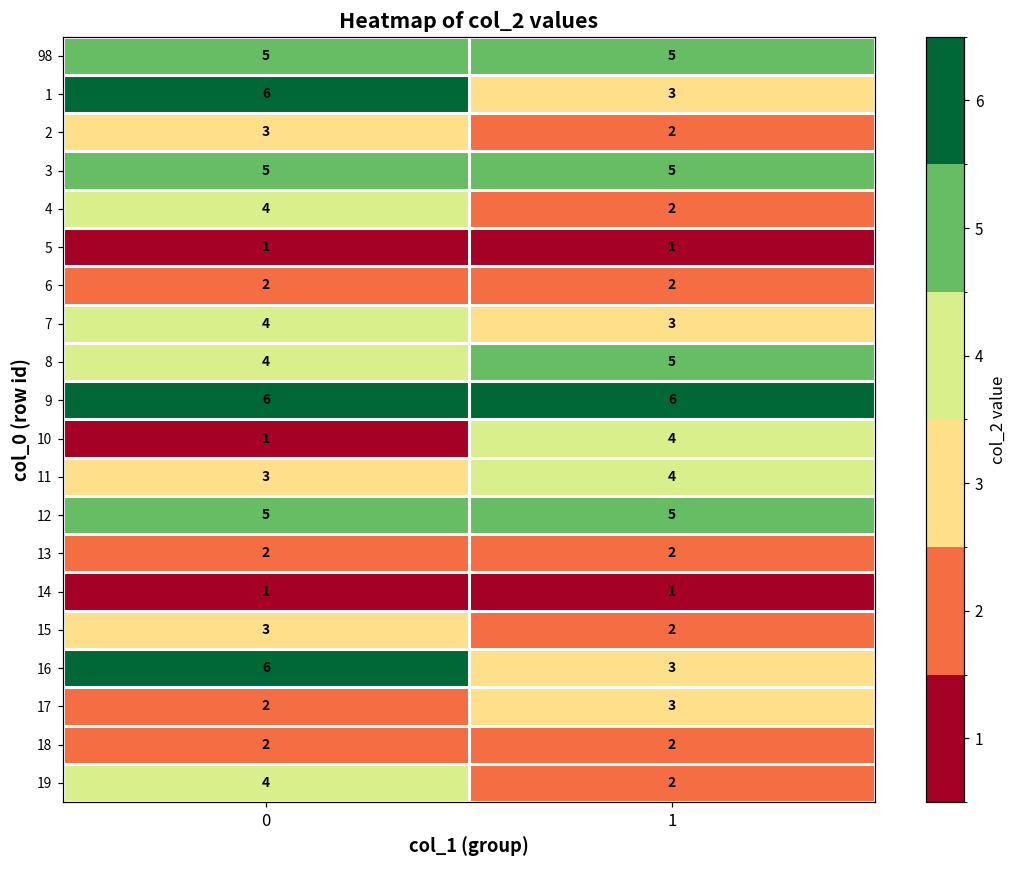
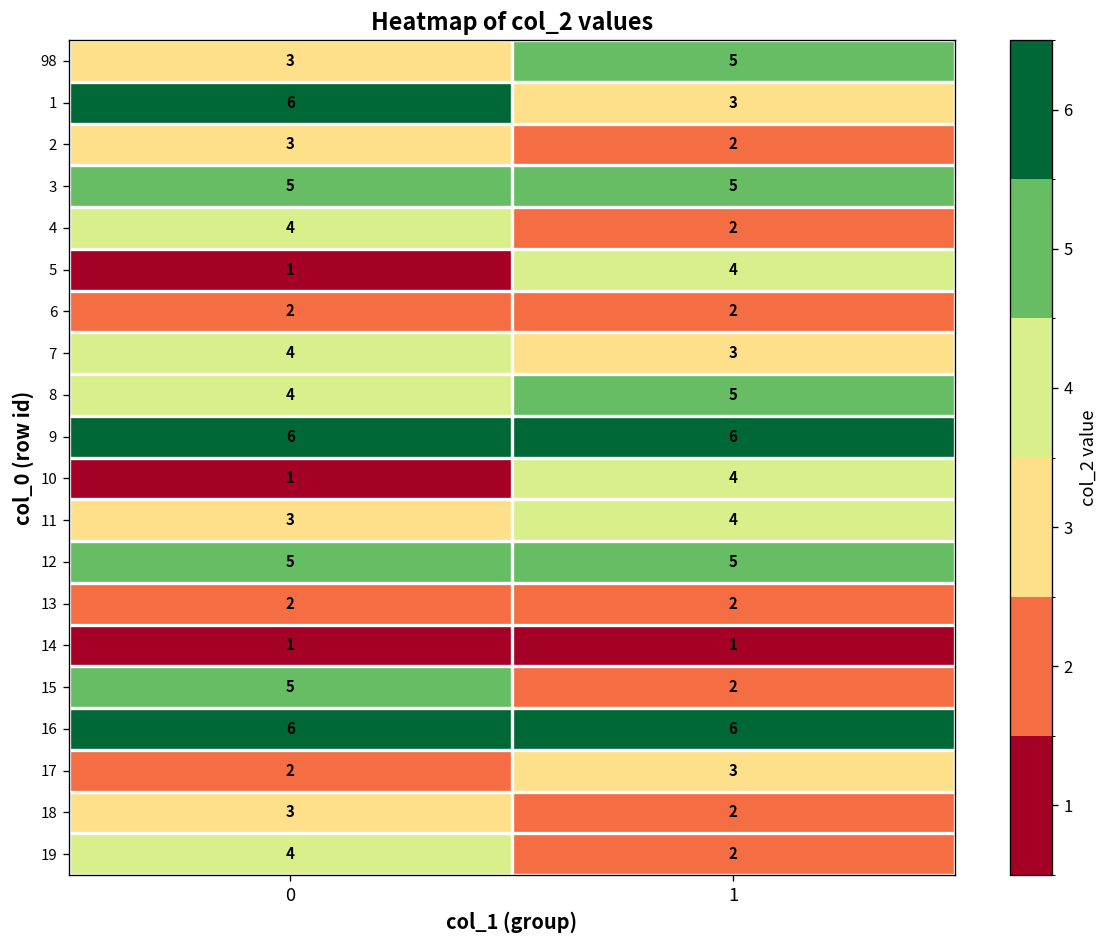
98, 0: 5 -> 3
5, 1: 1 -> 4
15, 0: 3 -> 5
16, 1: 3 -> 6
18, 0: 2 -> 3
